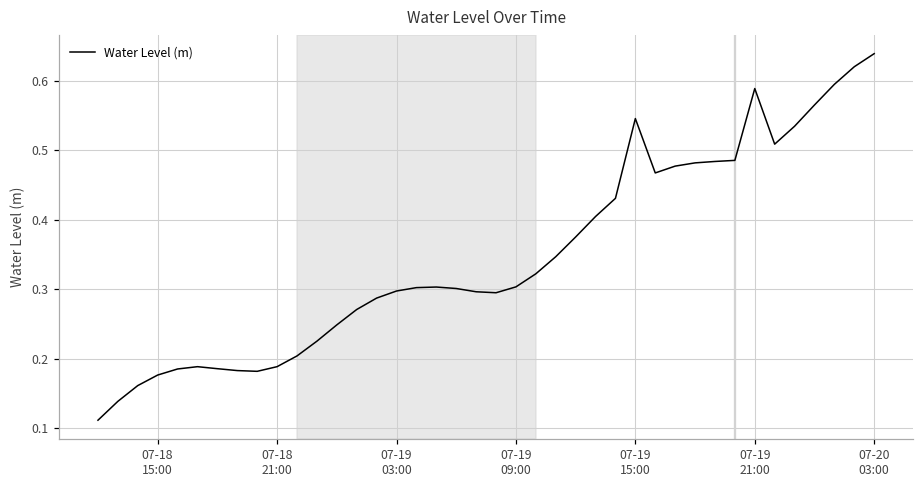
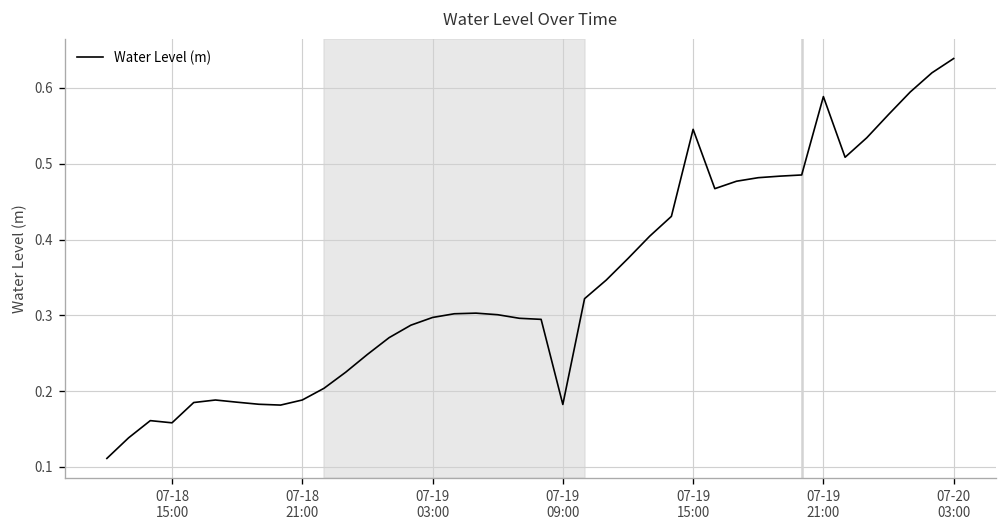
07-18 15:00: 0.18 -> 0.16
07-19 09:00: 0.30 -> 0.18
